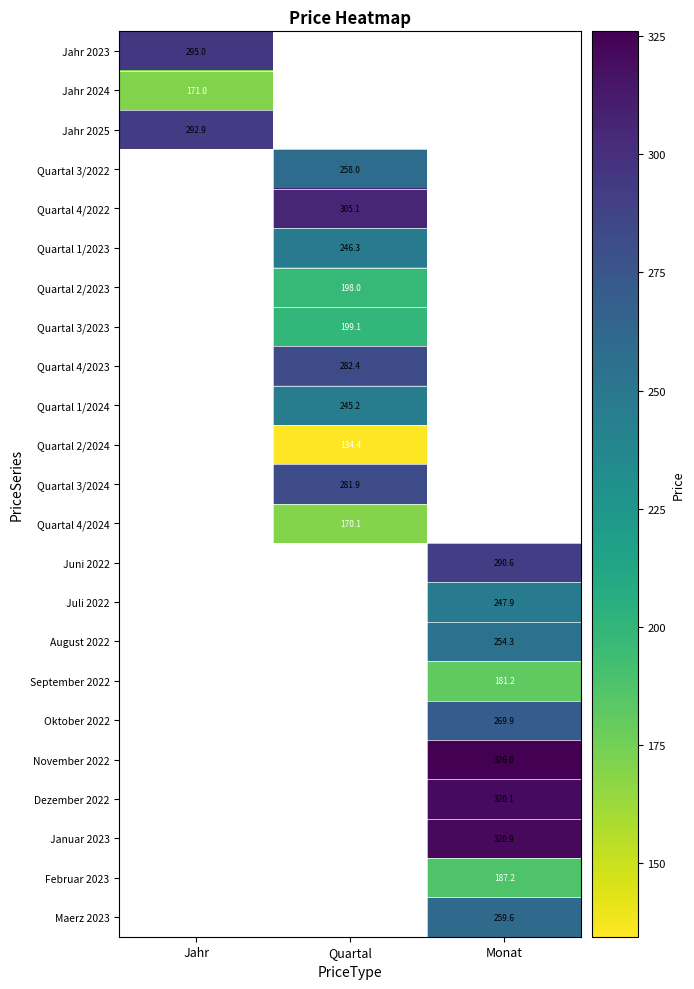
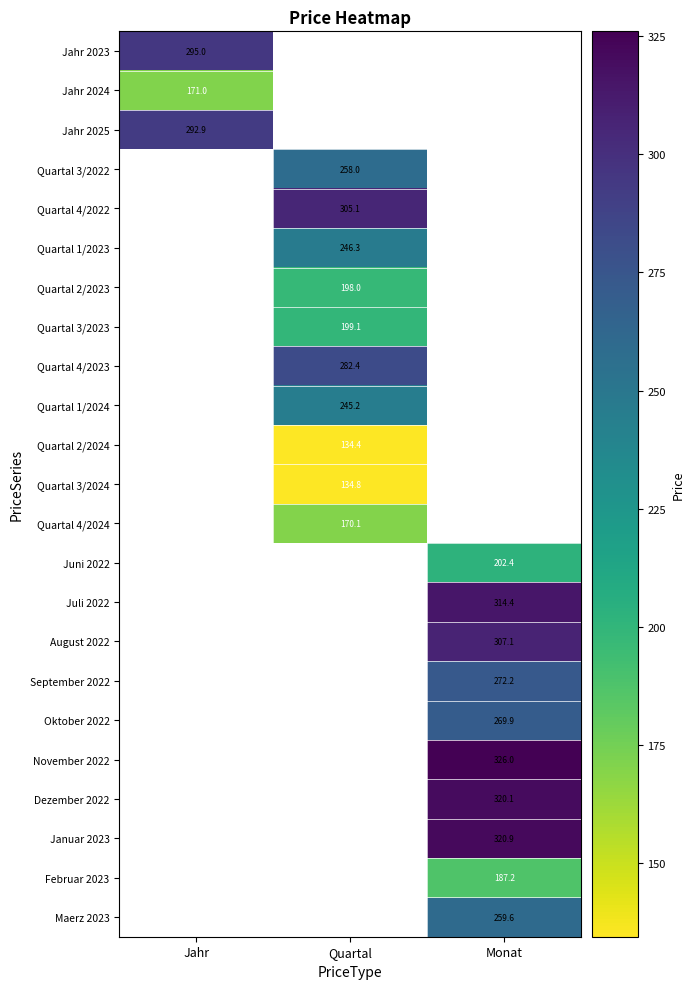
Quartal 3/2024, Quartal: 281.9 -> 134.8
Juni 2022, Monat: 290.6 -> 202.4
Juli 2022, Monat: 247.9 -> 314.4
August 2022, Monat: 254.3 -> 307.1
September 2022, Monat: 181.2 -> 272.2
